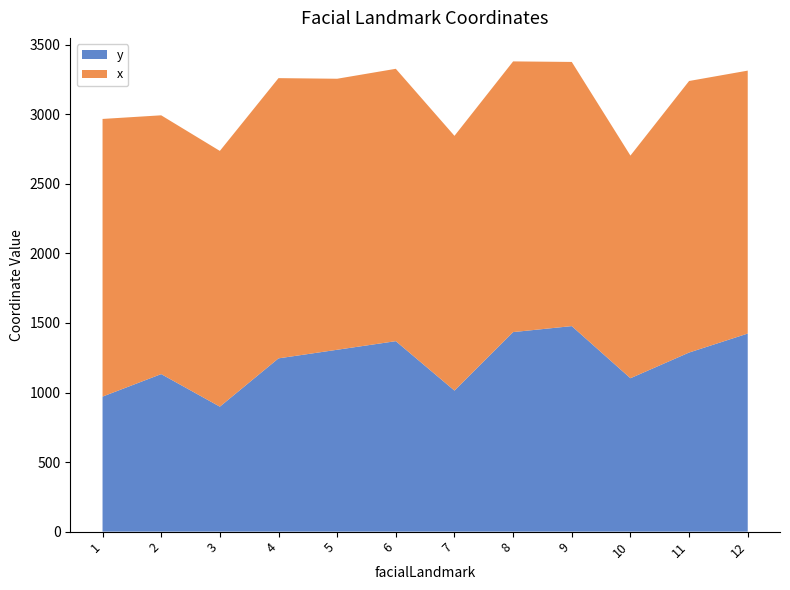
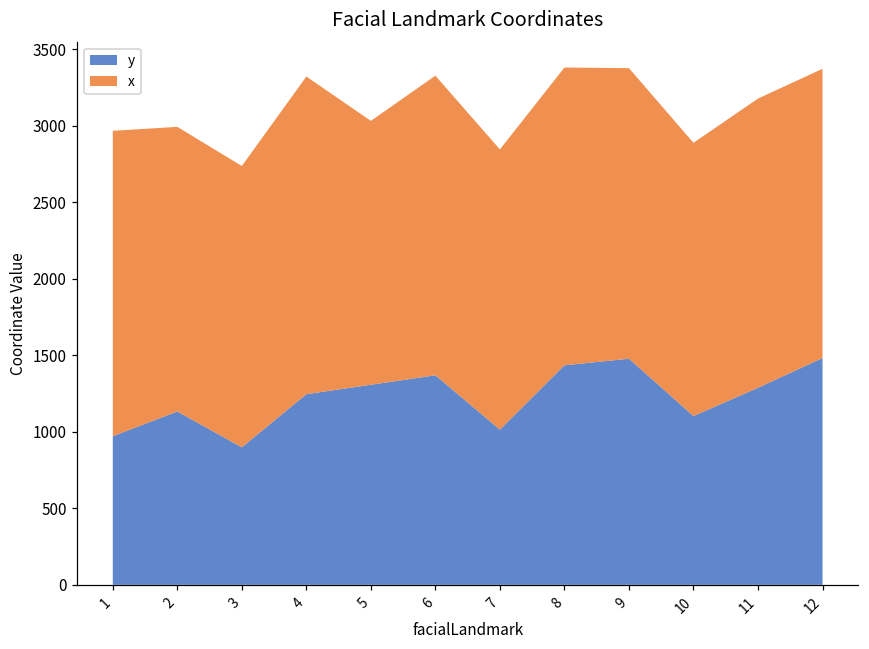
x, 4: 2010 -> 2080
x, 5: 1950 -> 1720
x, 10: 1600 -> 1790
x, 11: 1950 -> 1890
y, 12: 1420 -> 1480
